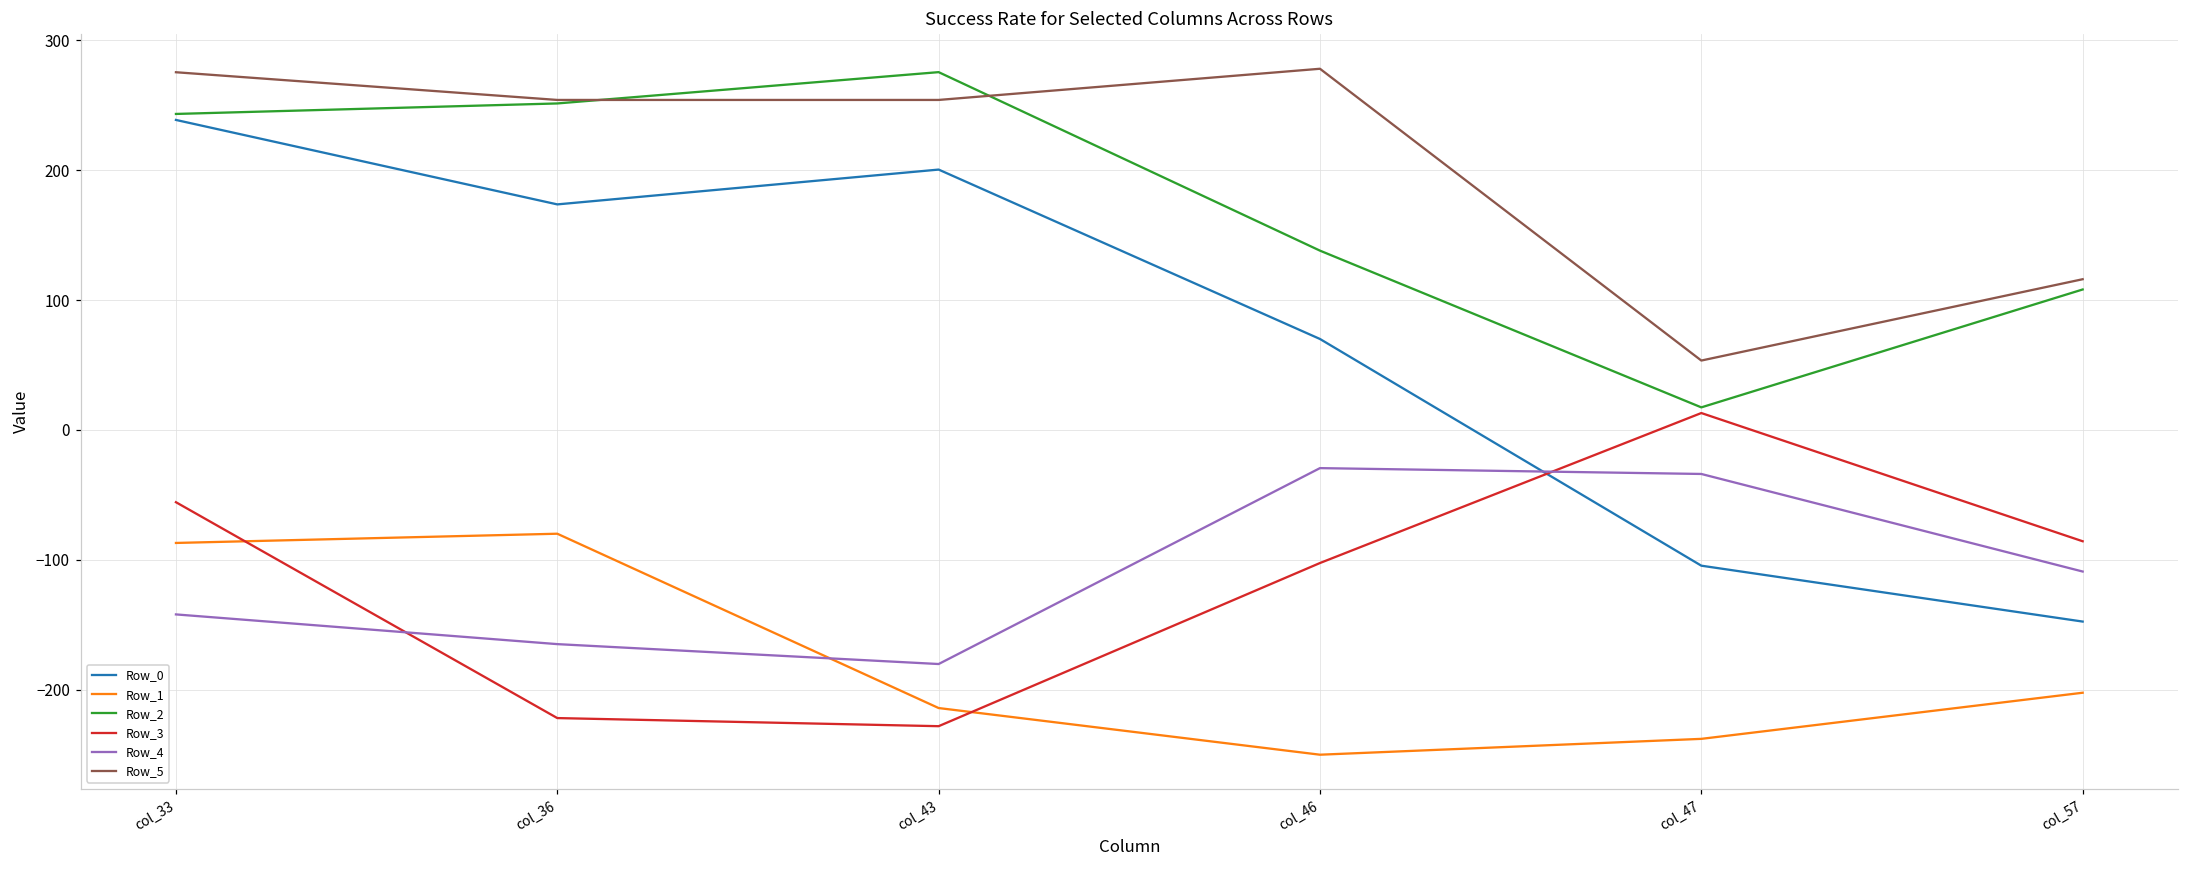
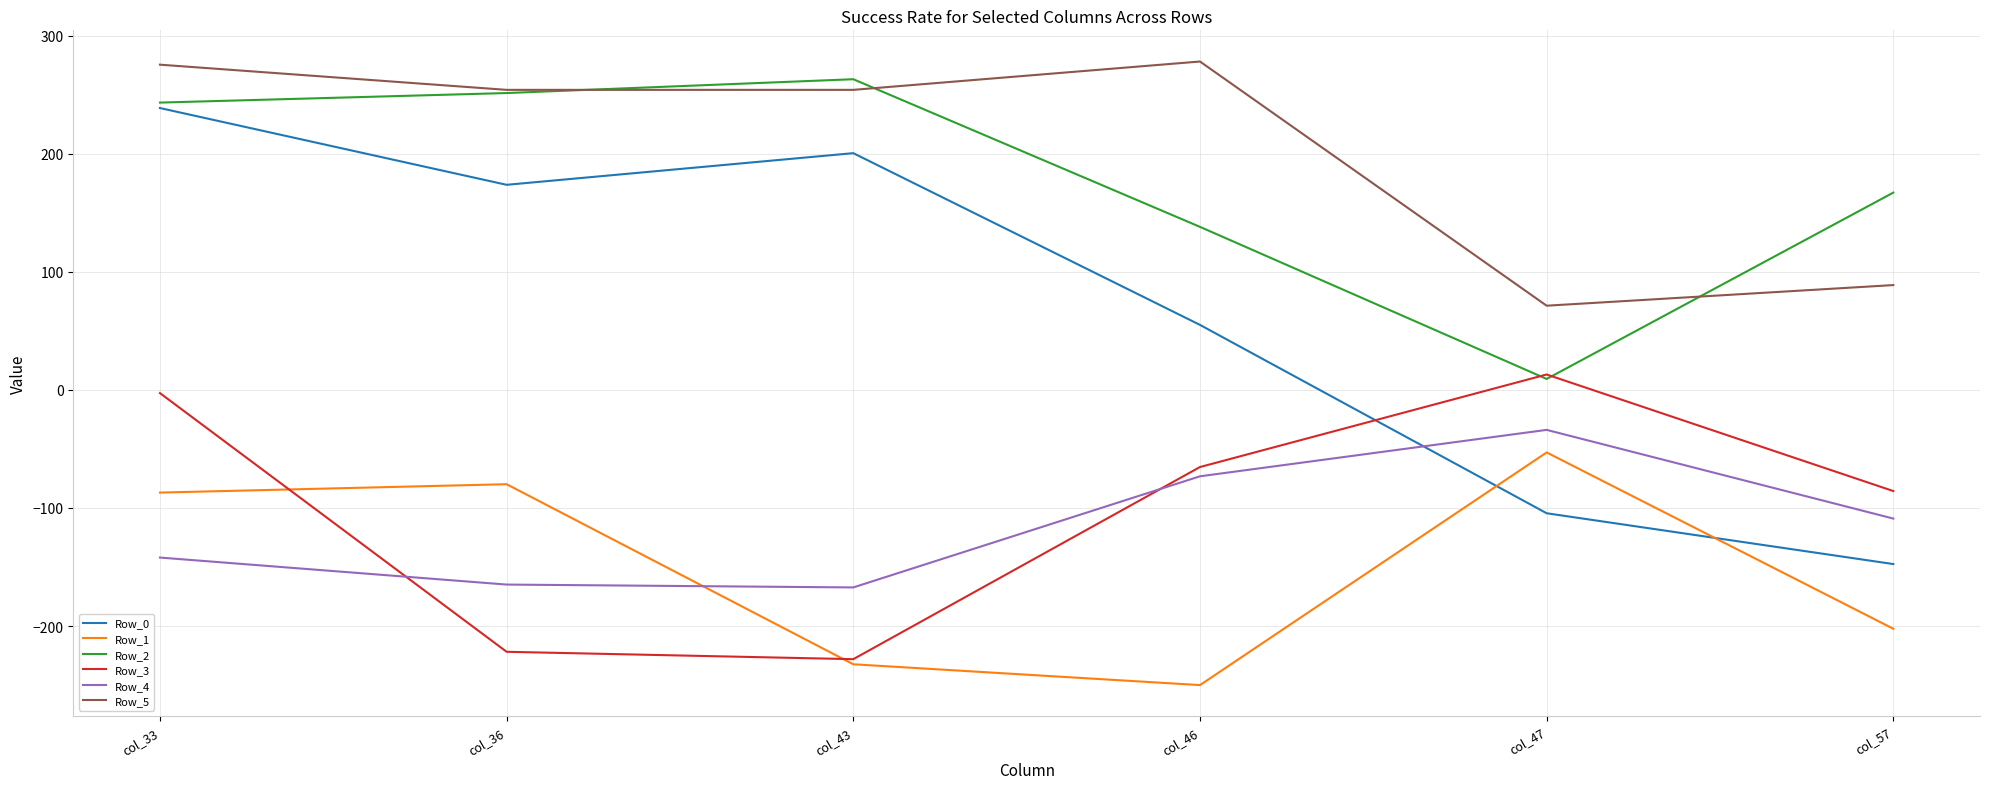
Row_3, col_33: -56 -> -3
Row_1, col_43: -214 -> -232
Row_2, col_43: 275 -> 263
Row_4, col_43: -180 -> -167
Row_0, col_46: 70 -> 55
Row_3, col_46: -102 -> -65
Row_4, col_46: -29 -> -73
Row_1, col_47: -238 -> -53
Row_2, col_47: 17 -> 9
Row_5, col_47: 53 -> 71
Row_2, col_57: 108 -> 167
Row_5, col_57: 116 -> 89
